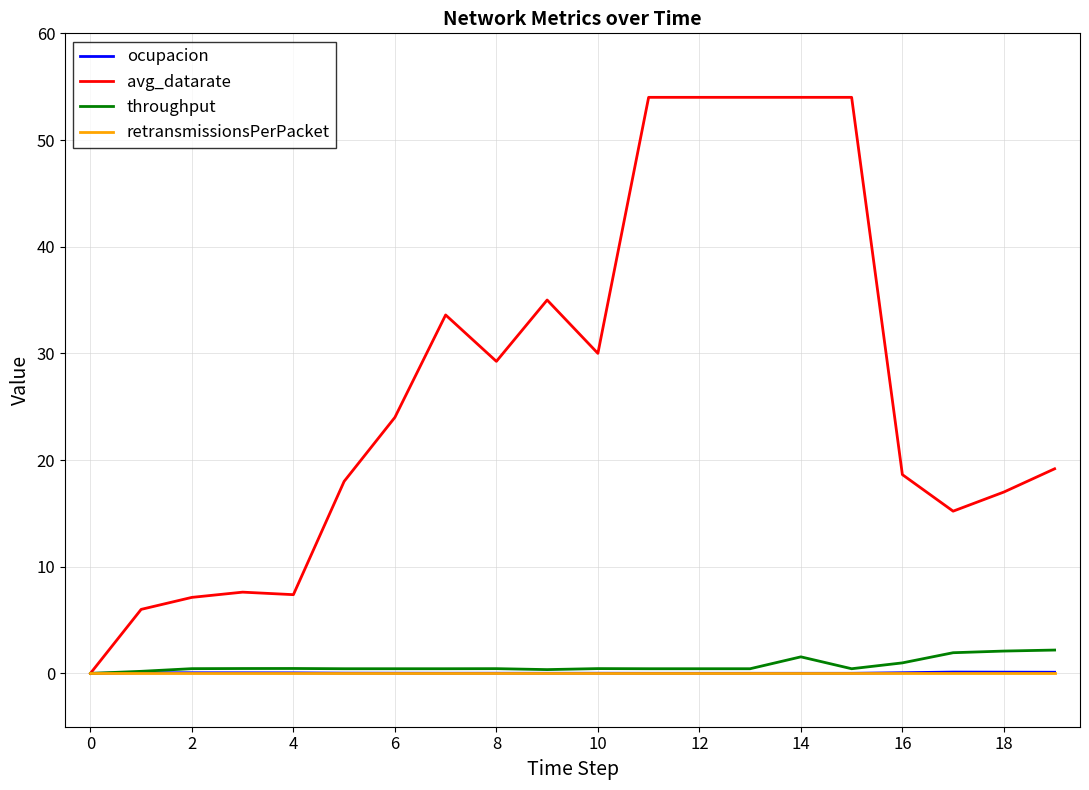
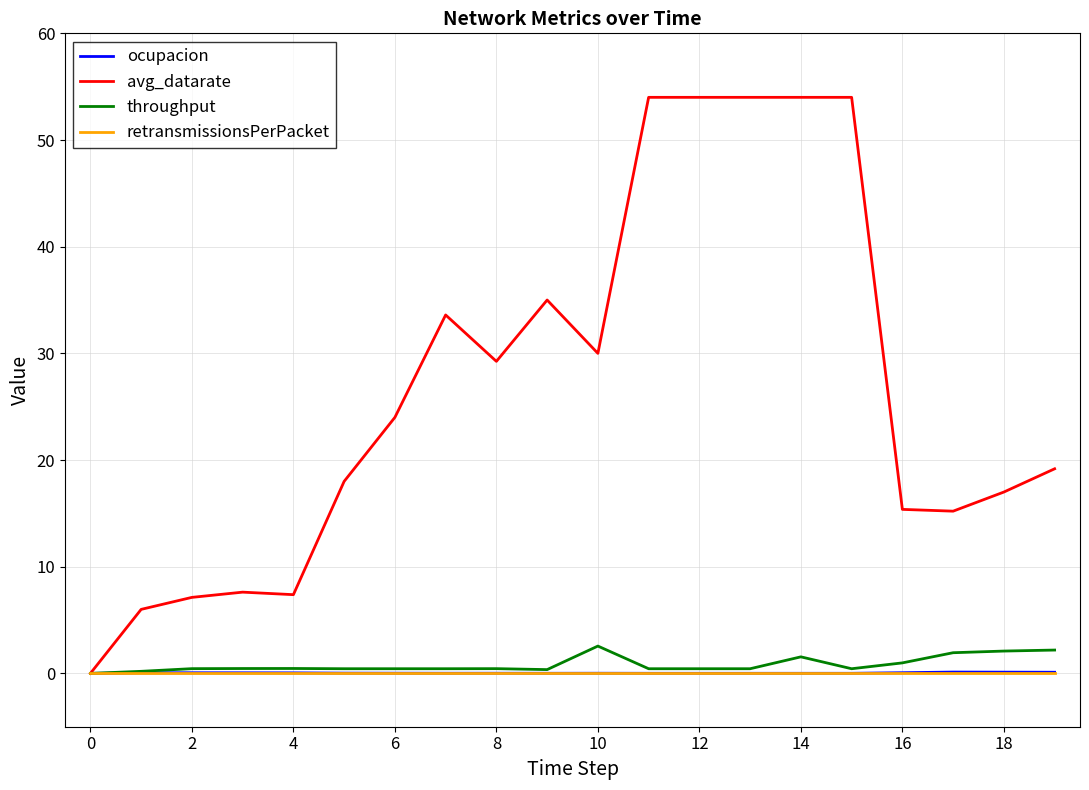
throughput, 10: 0.4 -> 2.6
avg_datarate, 16: 18.6 -> 15.4
